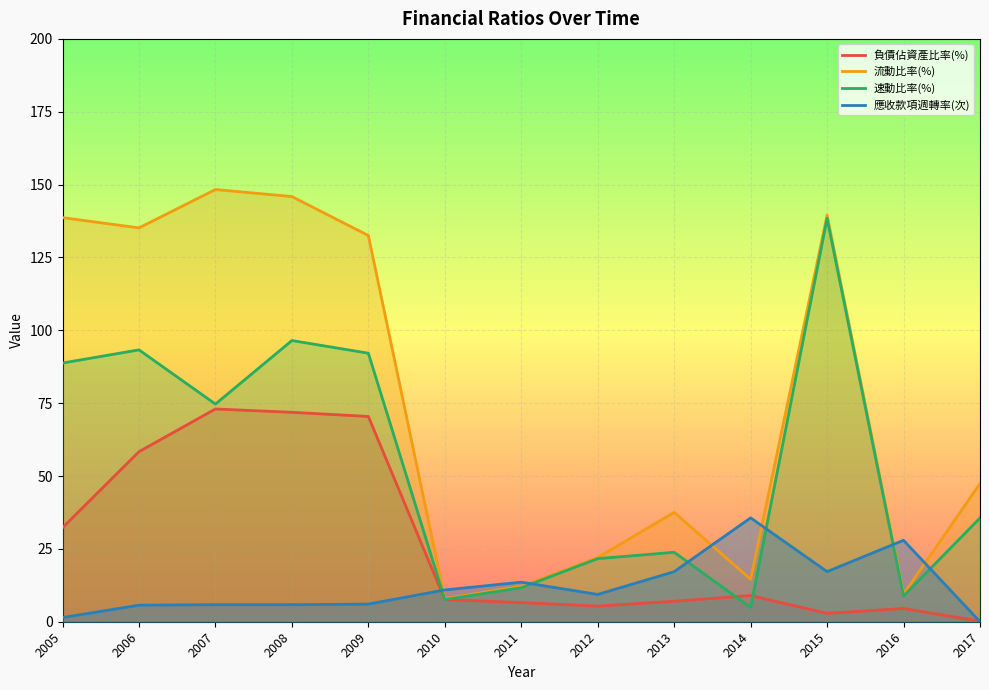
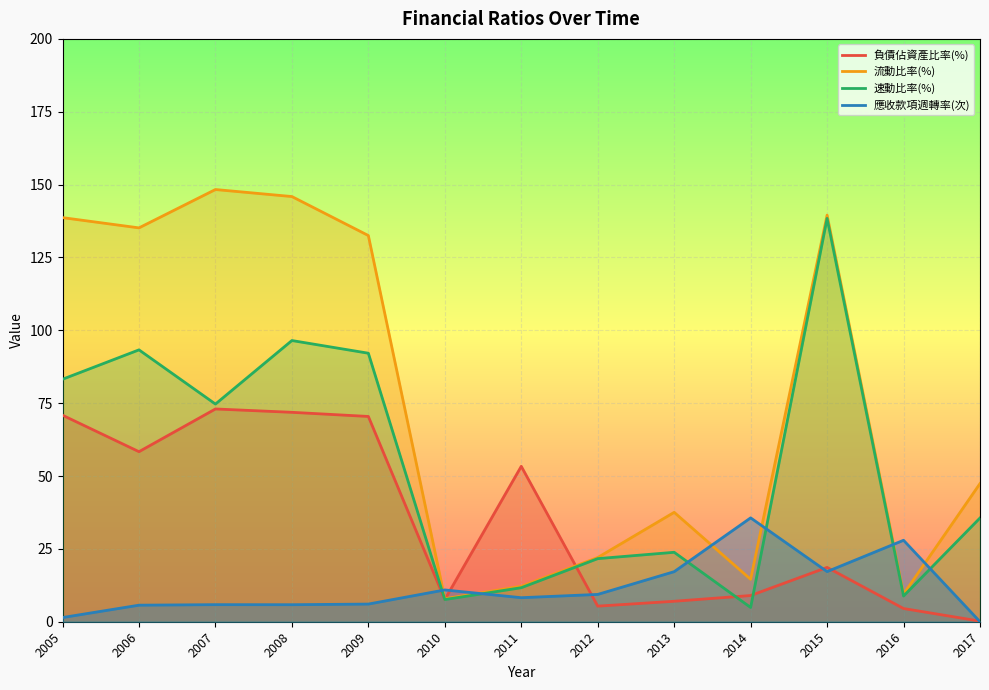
負債佔資產比率(%), 2005: 32 -> 71
速動比率(%), 2005: 89 -> 83
負債佔資產比率(%), 2011: 7 -> 53
應收款項週轉率(次), 2011: 14 -> 8
負債佔資產比率(%), 2015: 3 -> 19
